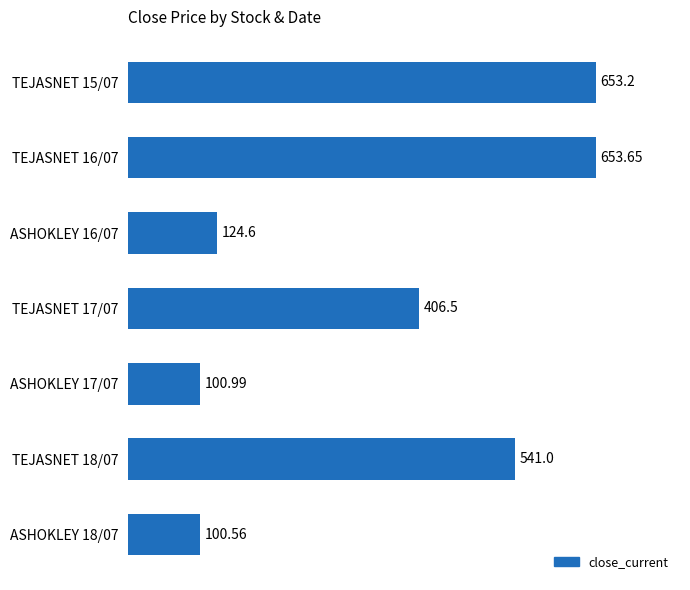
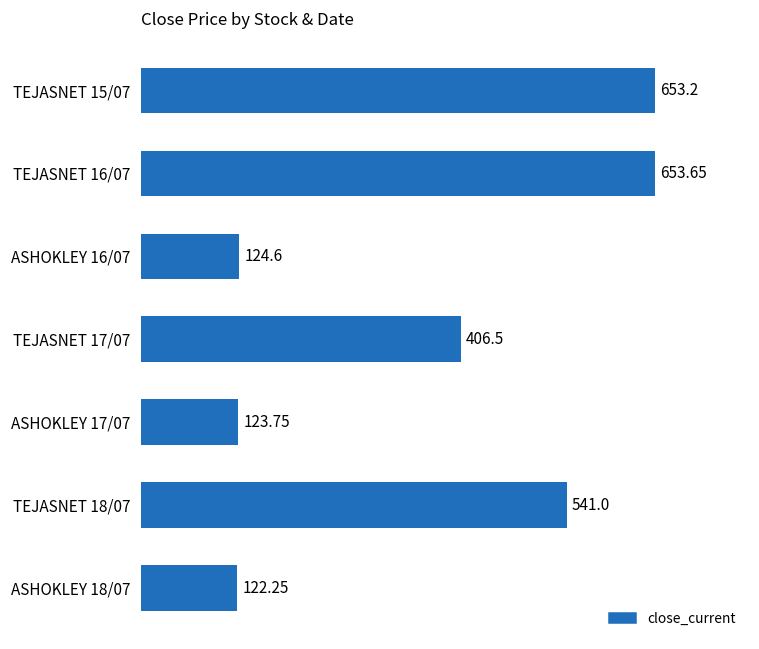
ASHOKLEY 17/07: 100.99 -> 123.75
ASHOKLEY 18/07: 100.56 -> 122.25
